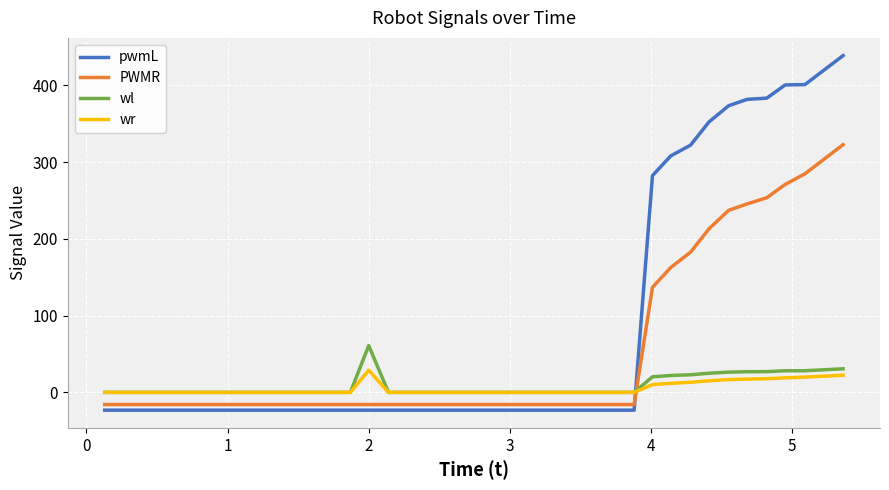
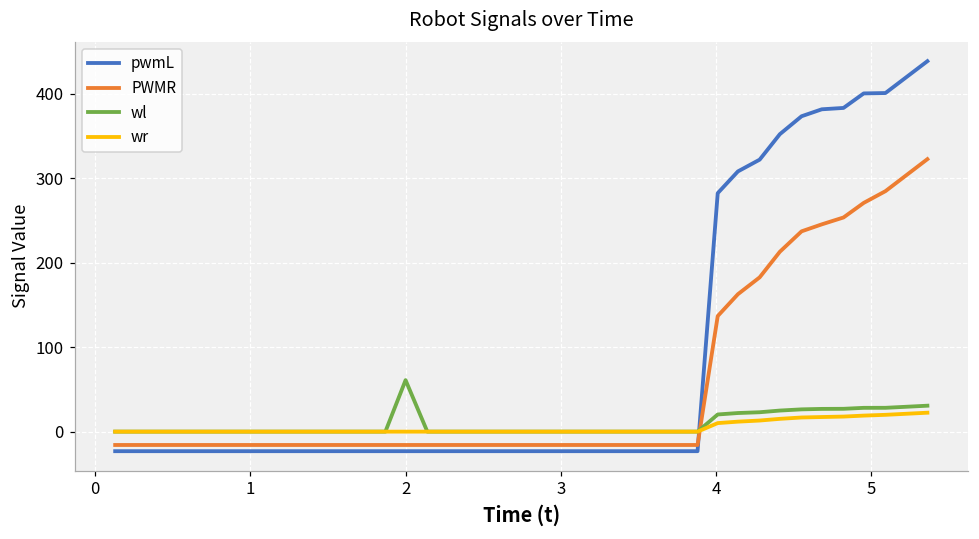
wr, 2: 30 -> 0
